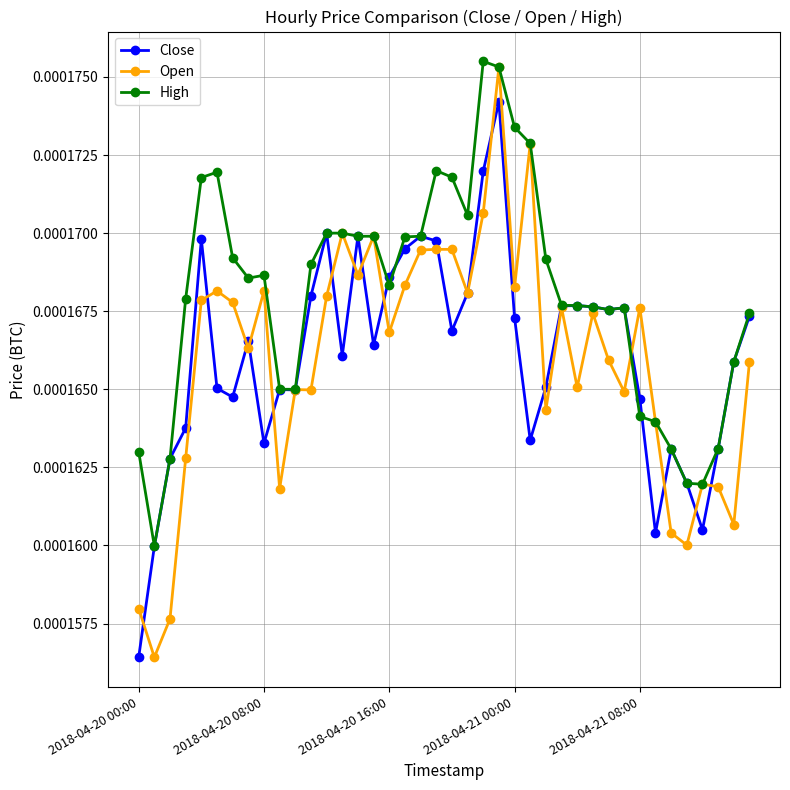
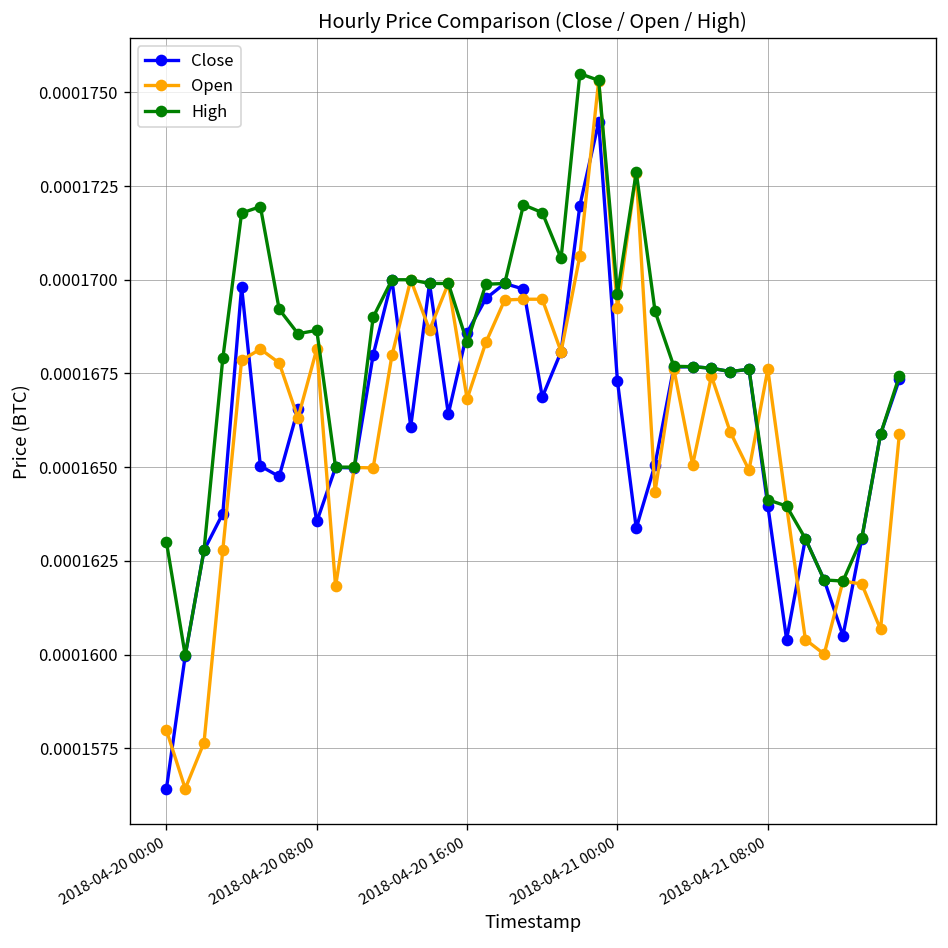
Close, 2018-04-20 08:00: 0.0001633 -> 0.0001636
Open, 2018-04-21 00:00: 0.0001683 -> 0.0001692
High, 2018-04-21 00:00: 0.0001734 -> 0.0001696
Close, 2018-04-21 08:00: 0.0001647 -> 0.0001640
